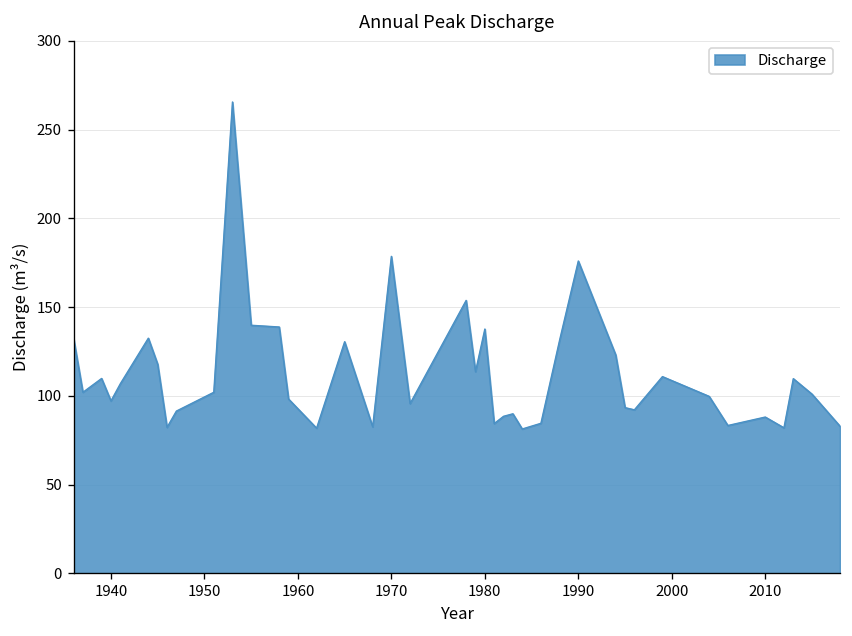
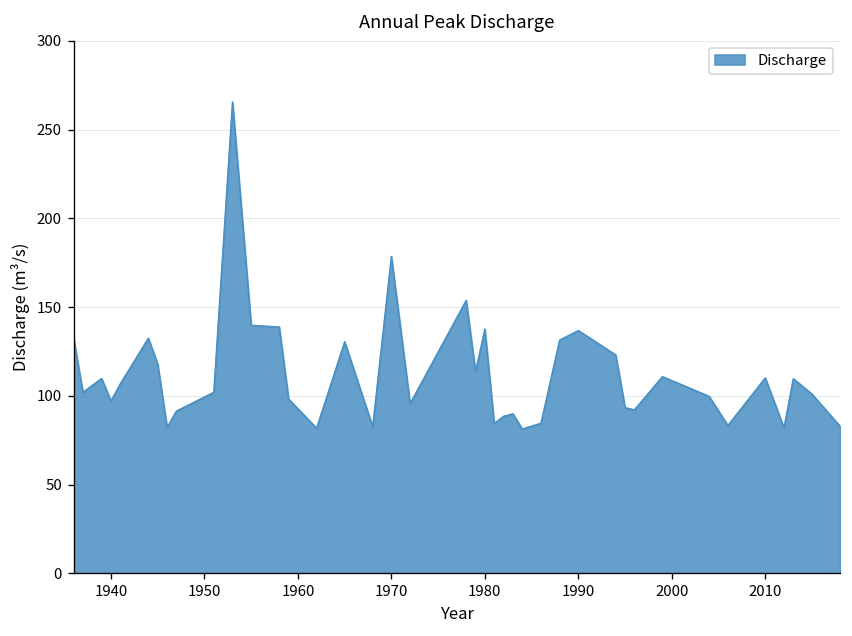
1990: 176 -> 137
2010: 88 -> 110
